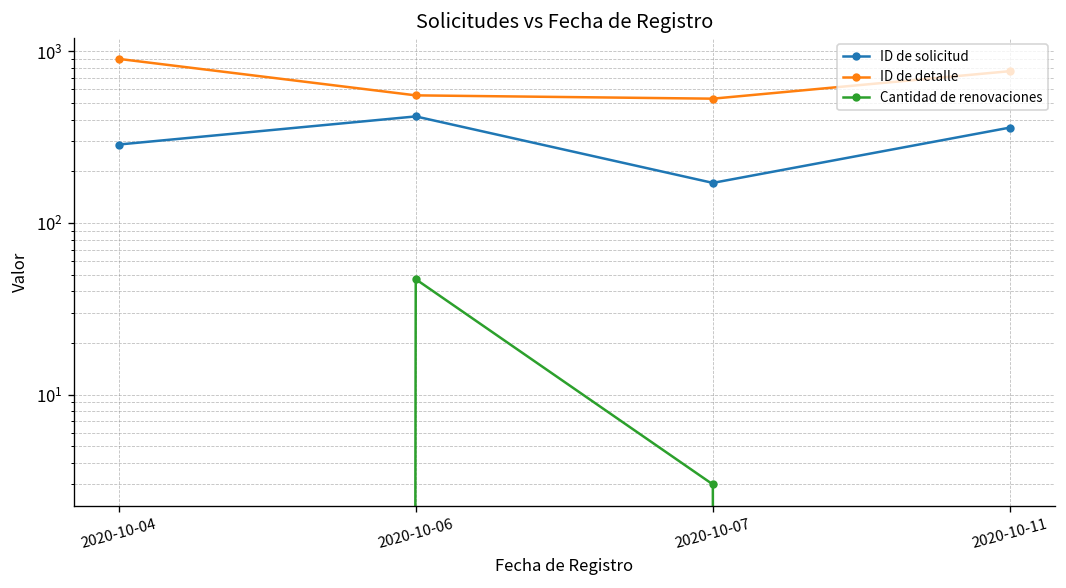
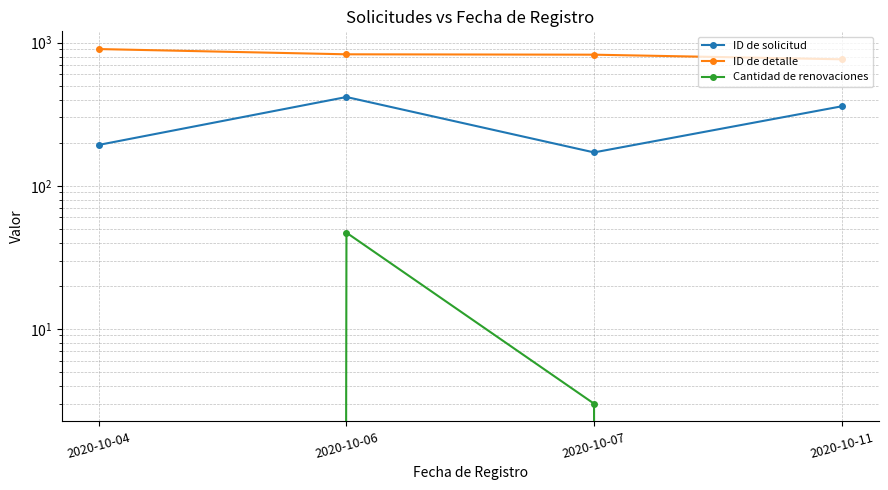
ID de solicitud, 2020-10-04: 290 -> 190
ID de detalle, 2020-10-06: 550 -> 800
ID de detalle, 2020-10-07: 530 -> 800
